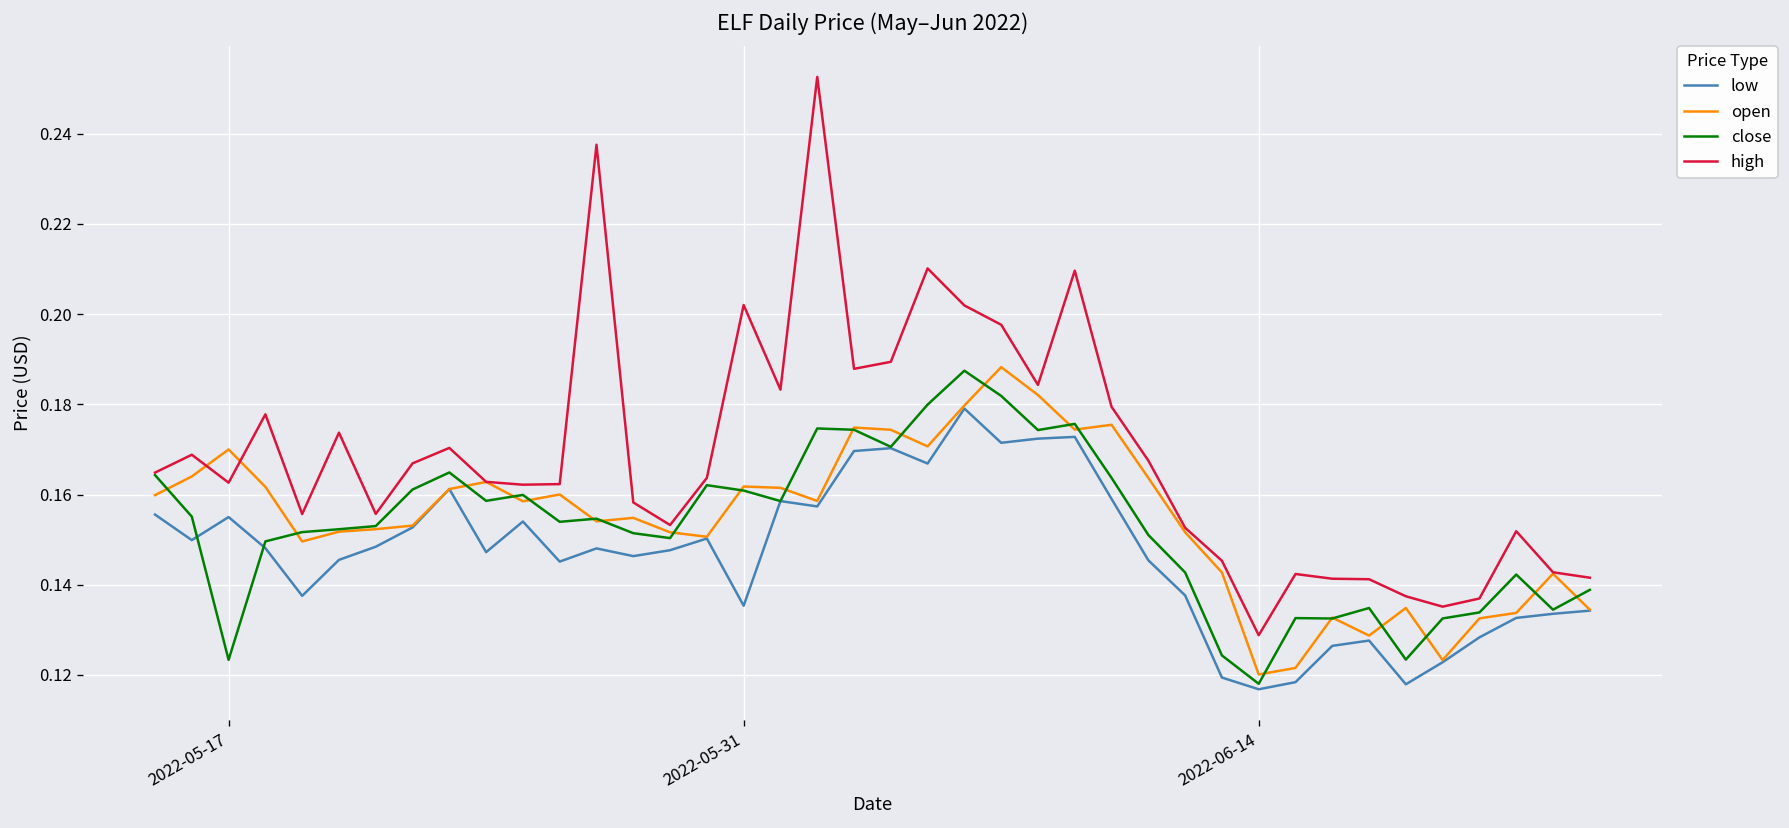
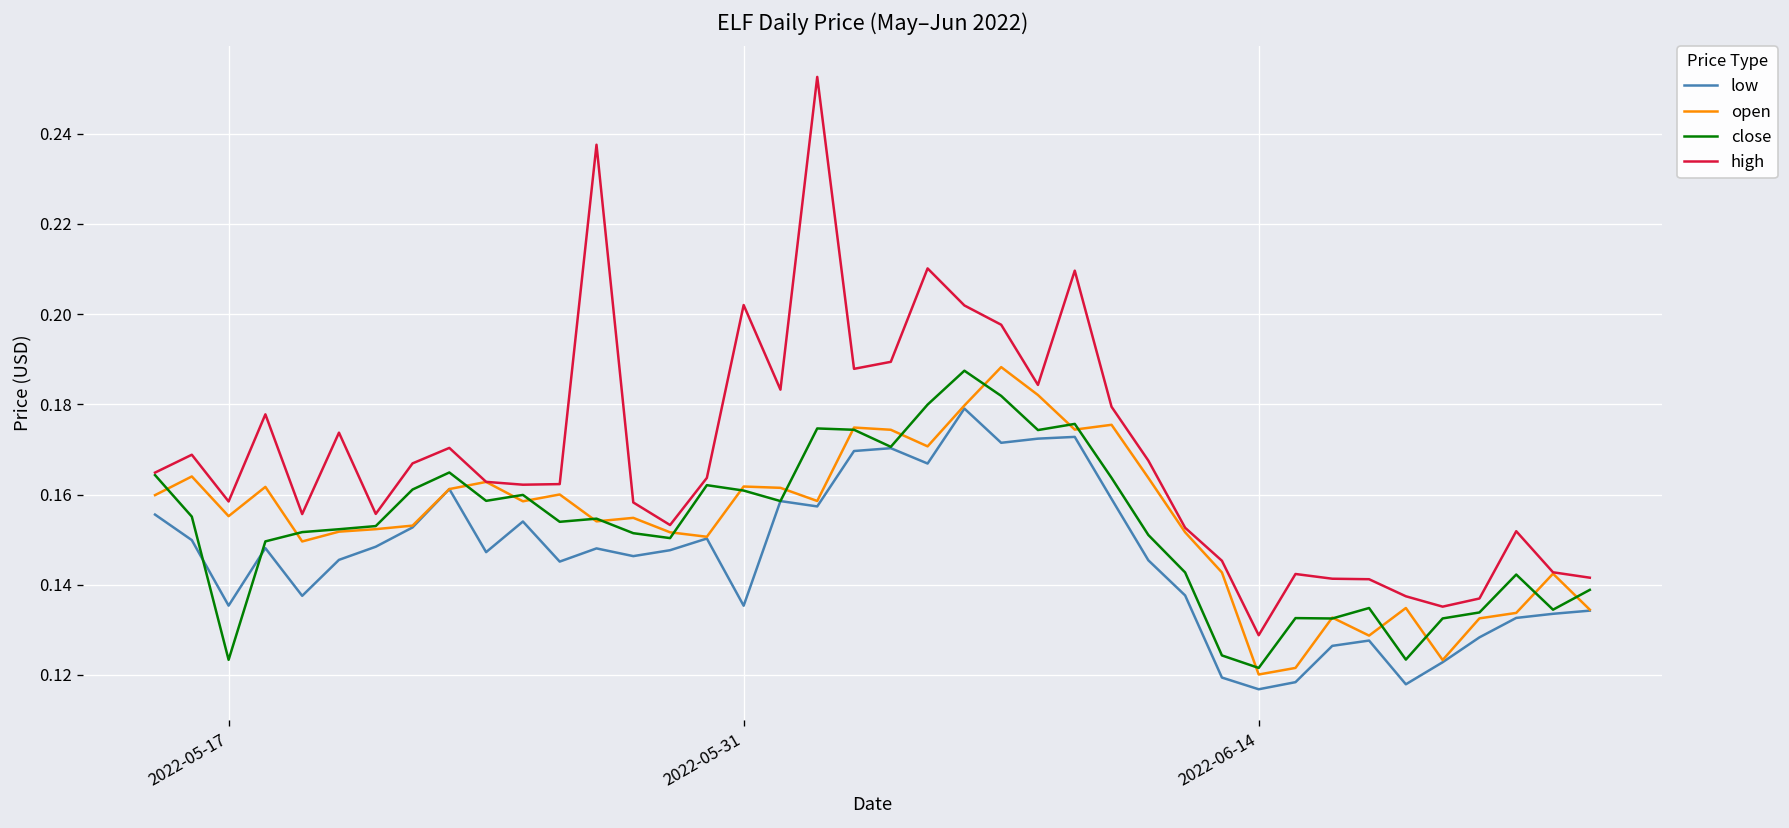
low, 2022-05-17: 0.155 -> 0.135
open, 2022-05-17: 0.170 -> 0.155
high, 2022-05-17: 0.163 -> 0.158
close, 2022-06-14: 0.118 -> 0.122
